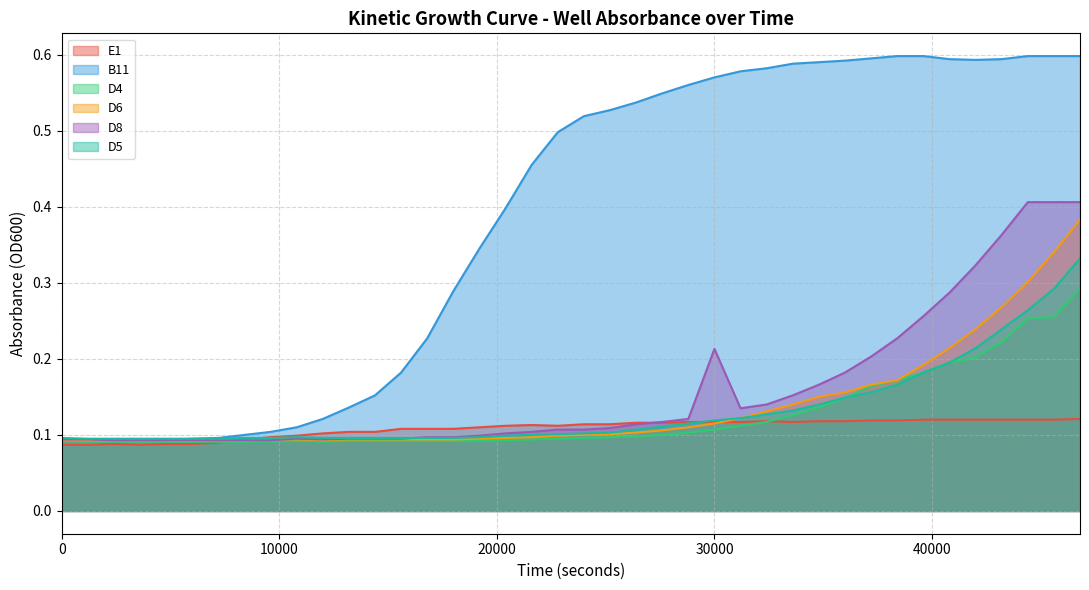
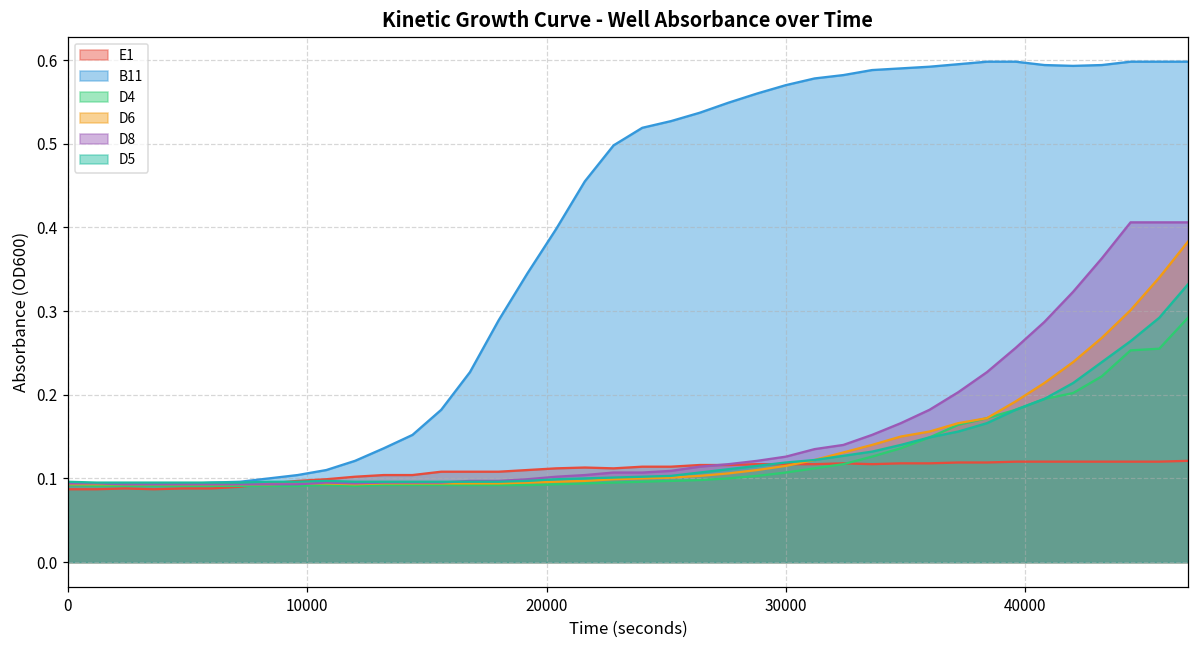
D8, 30000: 0.21 -> 0.13
